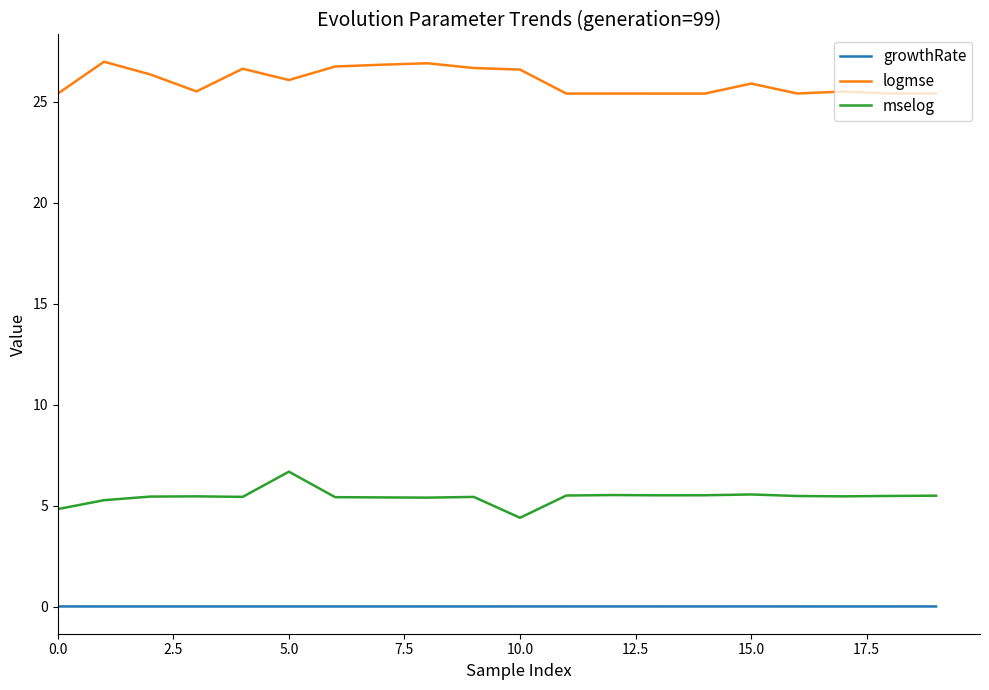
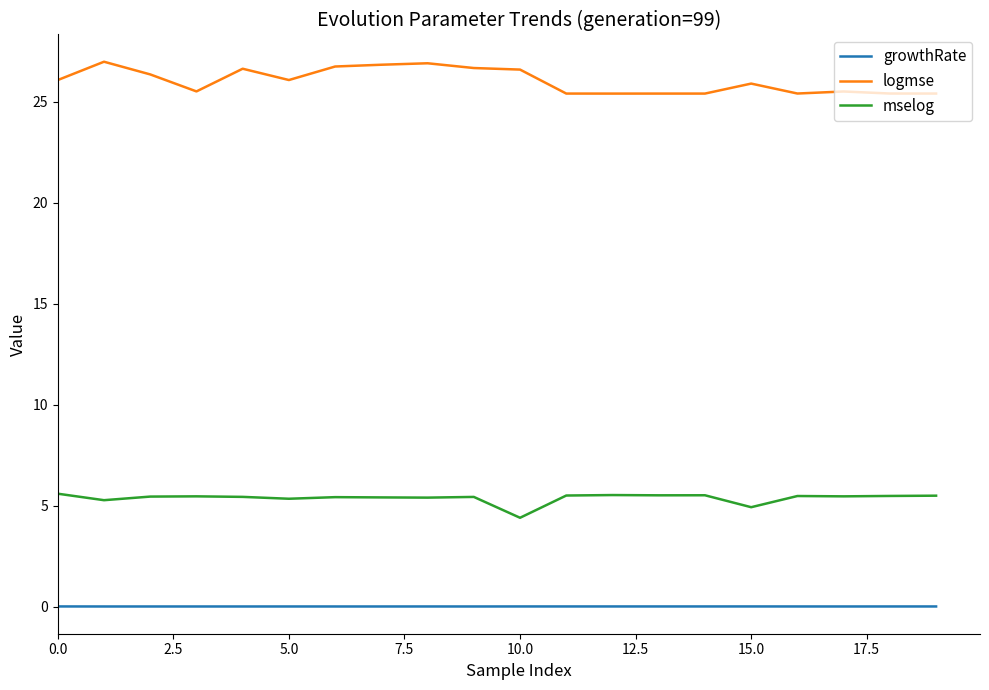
logmse, 0.0: 25.4 -> 26.1
mselog, 0.0: 4.8 -> 5.6
mselog, 5.0: 6.7 -> 5.4
mselog, 15.0: 5.6 -> 4.9
